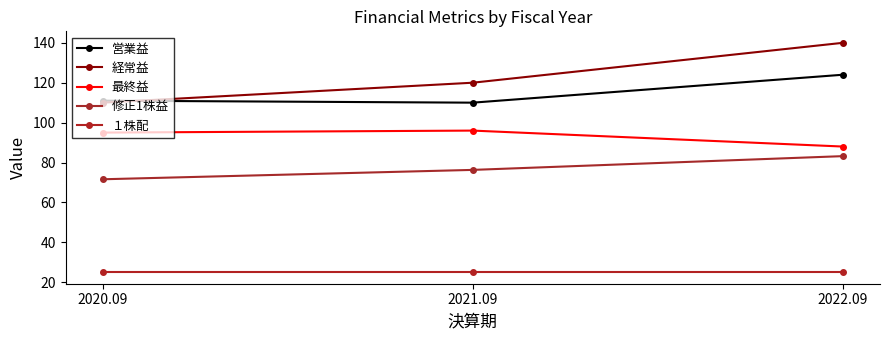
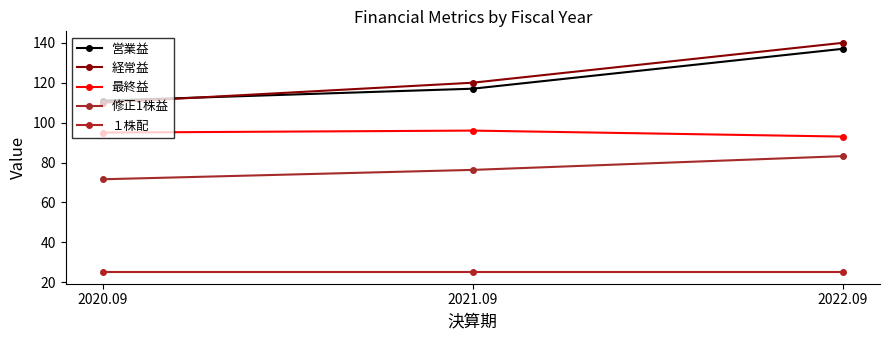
営業益, 2021.09: 110 -> 117
営業益, 2022.09: 124 -> 137
最終益, 2022.09: 88 -> 93
